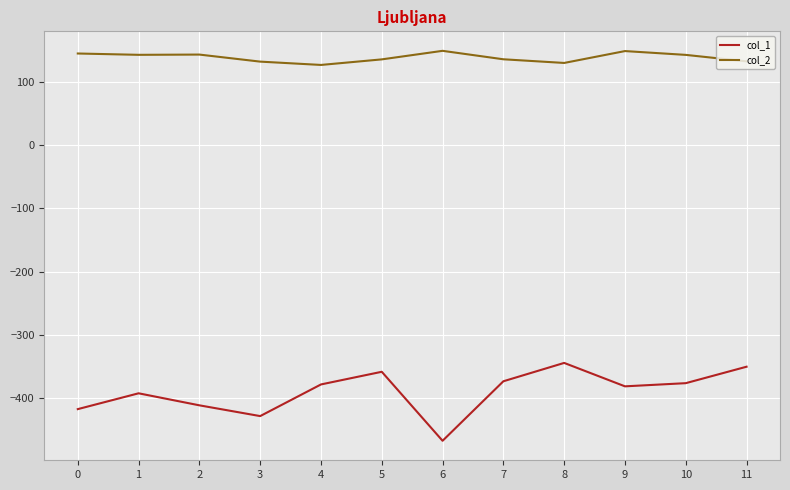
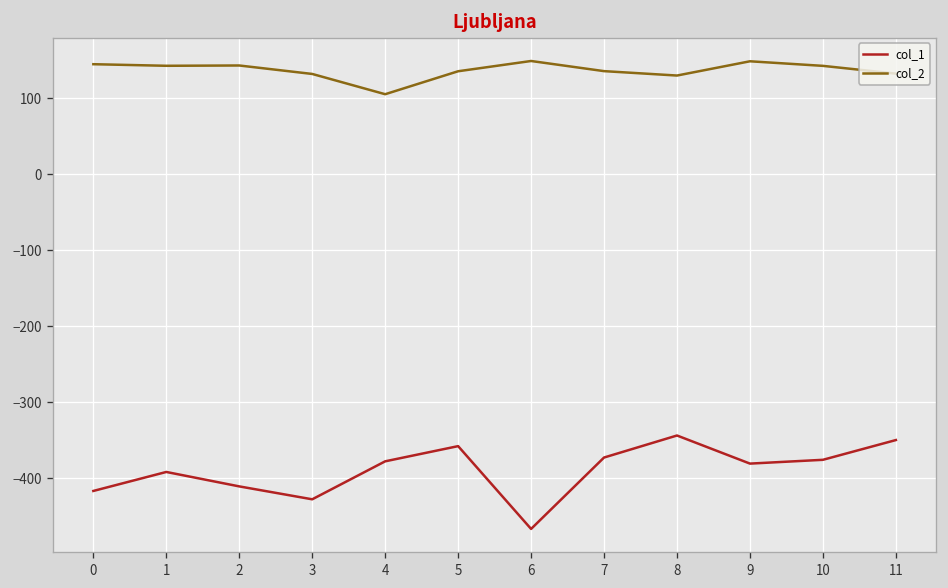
col_2, 4: 130 -> 110
